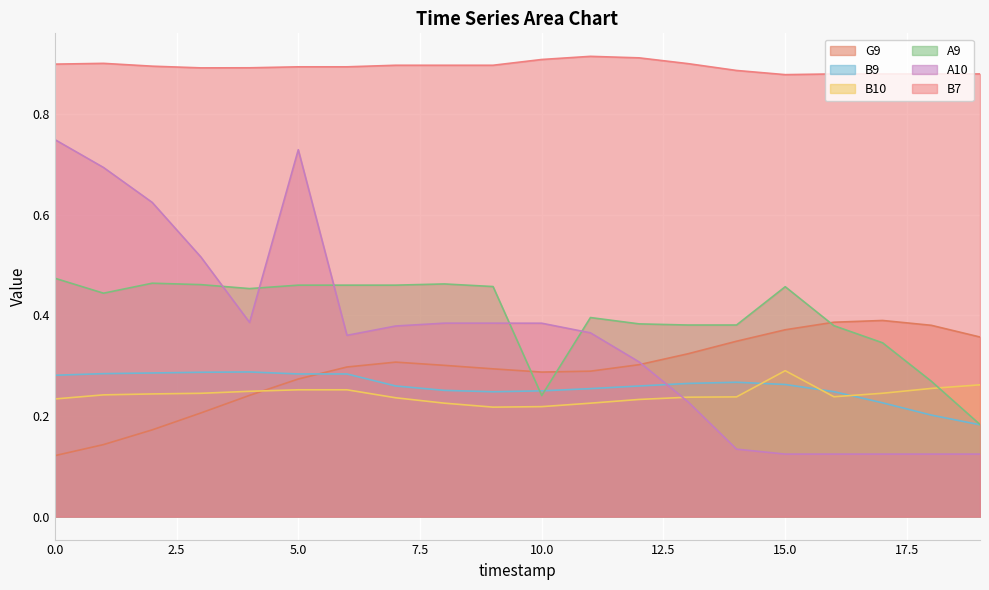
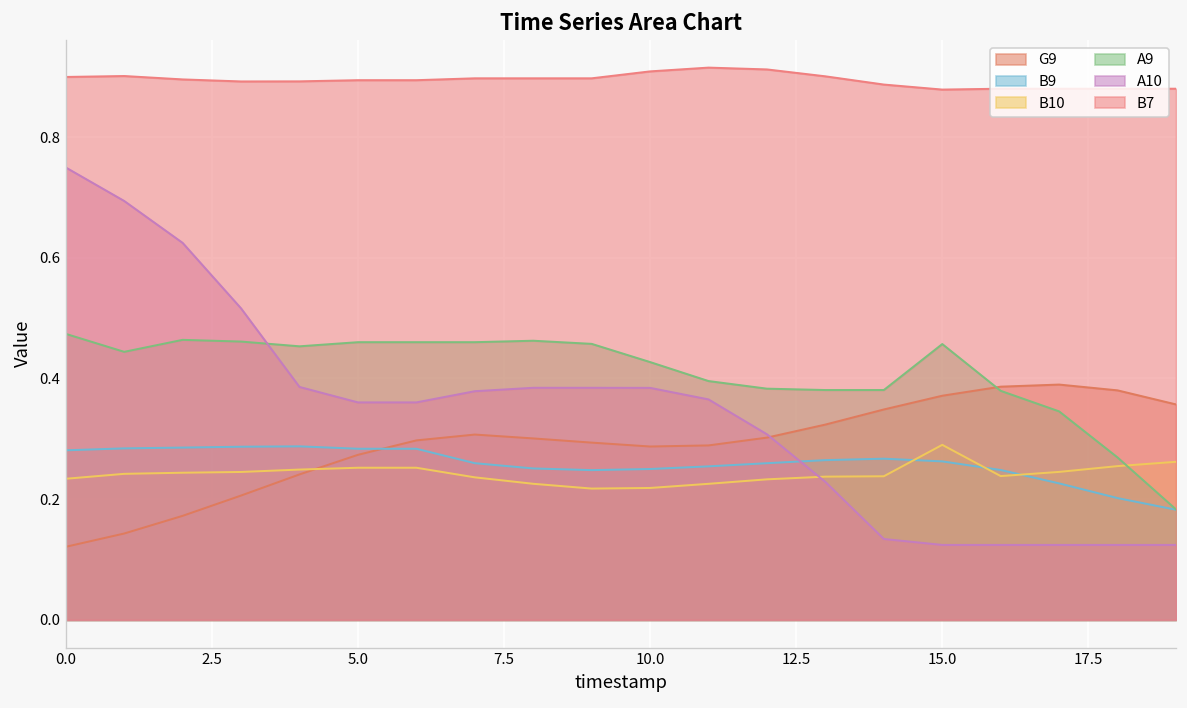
A10, 5.0: 0.73 -> 0.36
A9, 10.0: 0.24 -> 0.43
